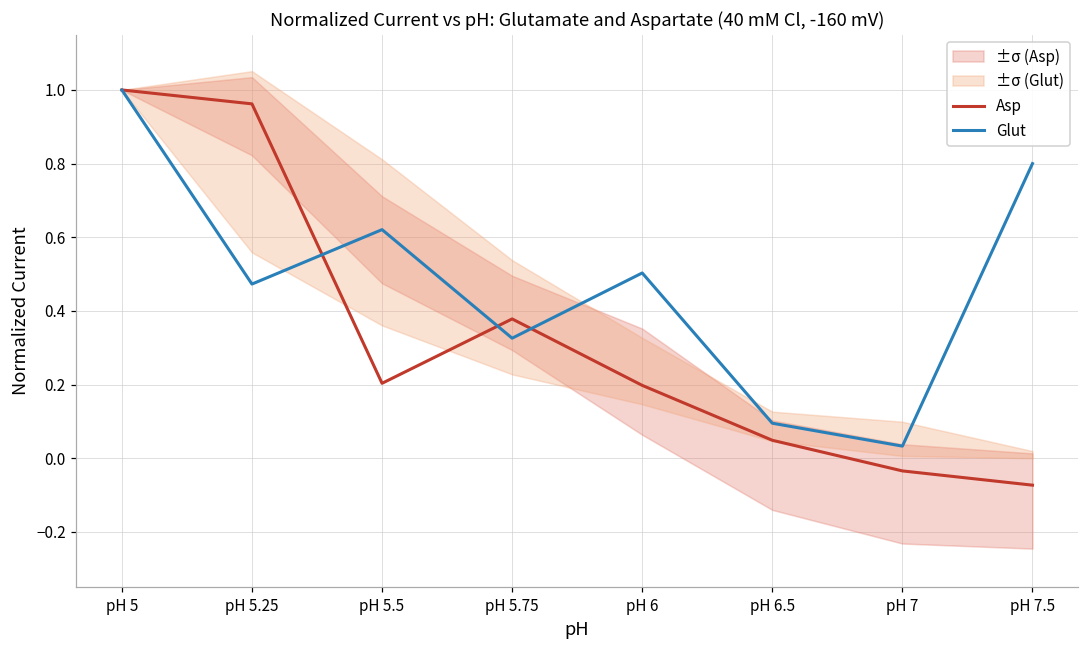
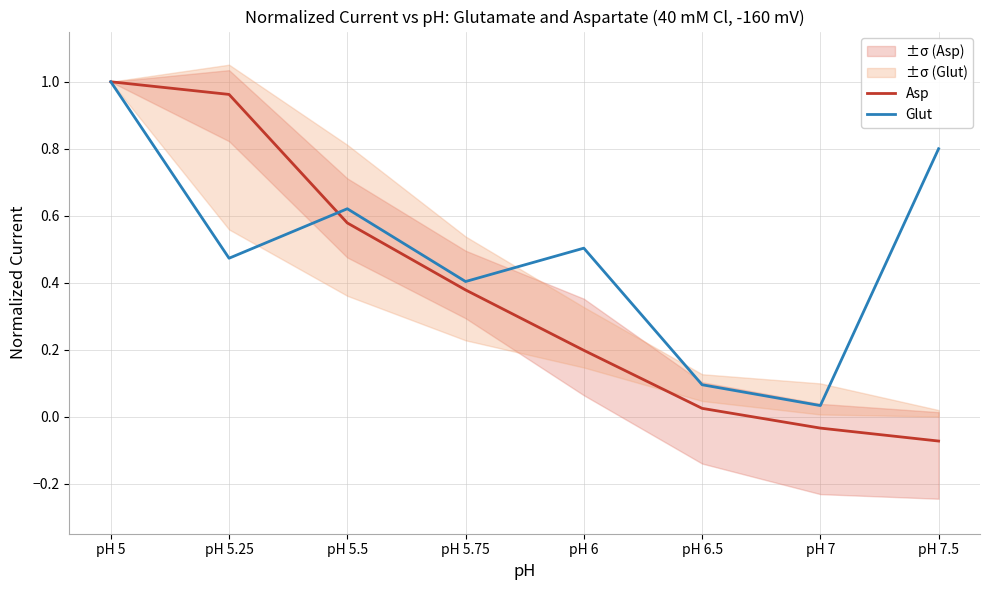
Asp, pH 5.5: 0.20 -> 0.58
Glut, pH 5.75: 0.33 -> 0.40
Asp, pH 6.5: 0.05 -> 0.02
